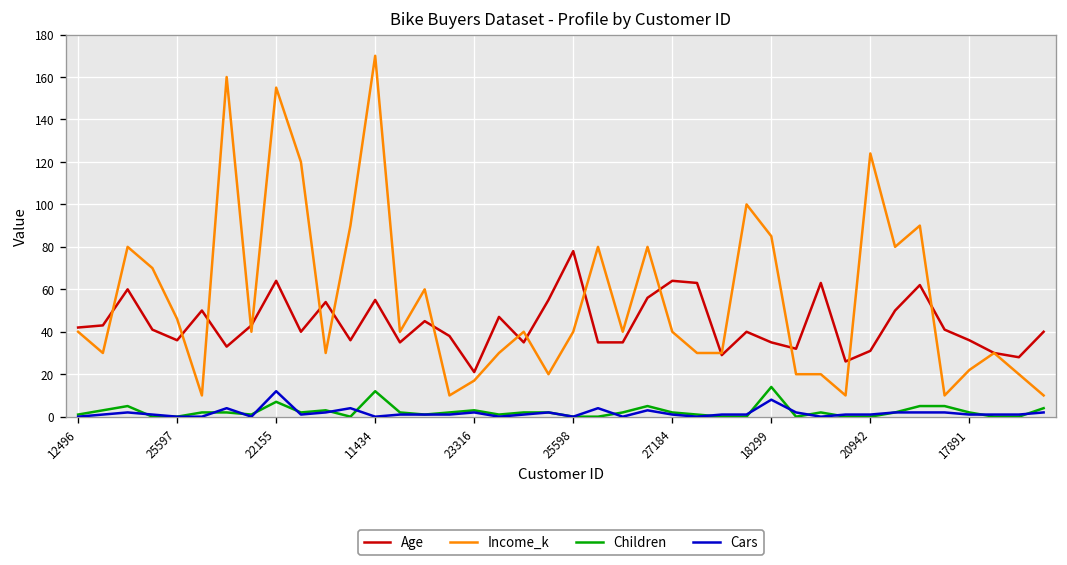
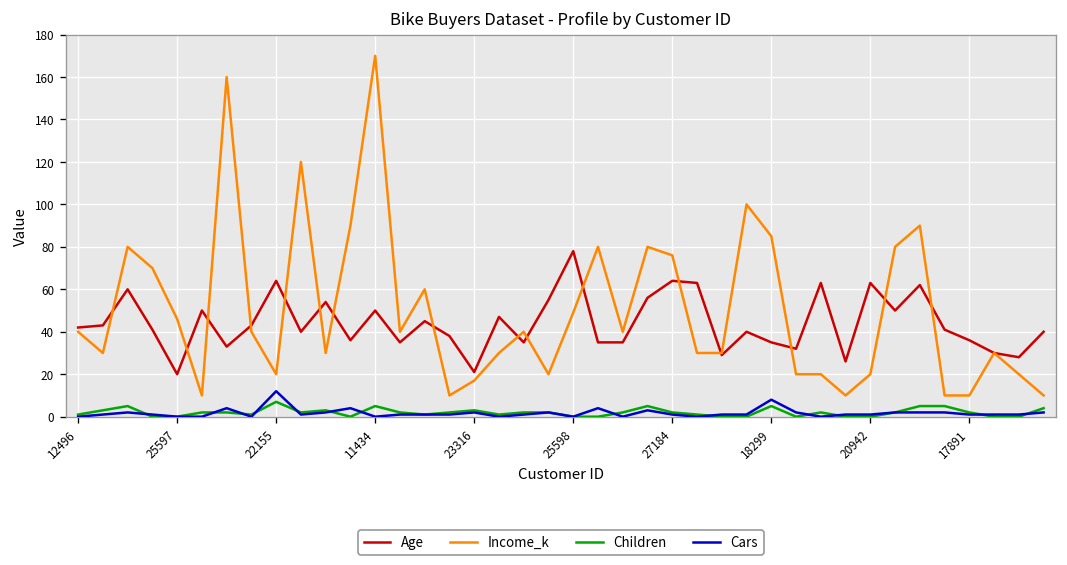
Age, 25597: 36 -> 20
Income_k, 22155: 155 -> 20
Age, 11434: 55 -> 50
Children, 11434: 12 -> 5
Income_k, 25598: 40 -> 49
Income_k, 27184: 40 -> 76
Children, 18299: 14 -> 5
Age, 20942: 31 -> 63
Income_k, 20942: 124 -> 20
Income_k, 17891: 22 -> 10
